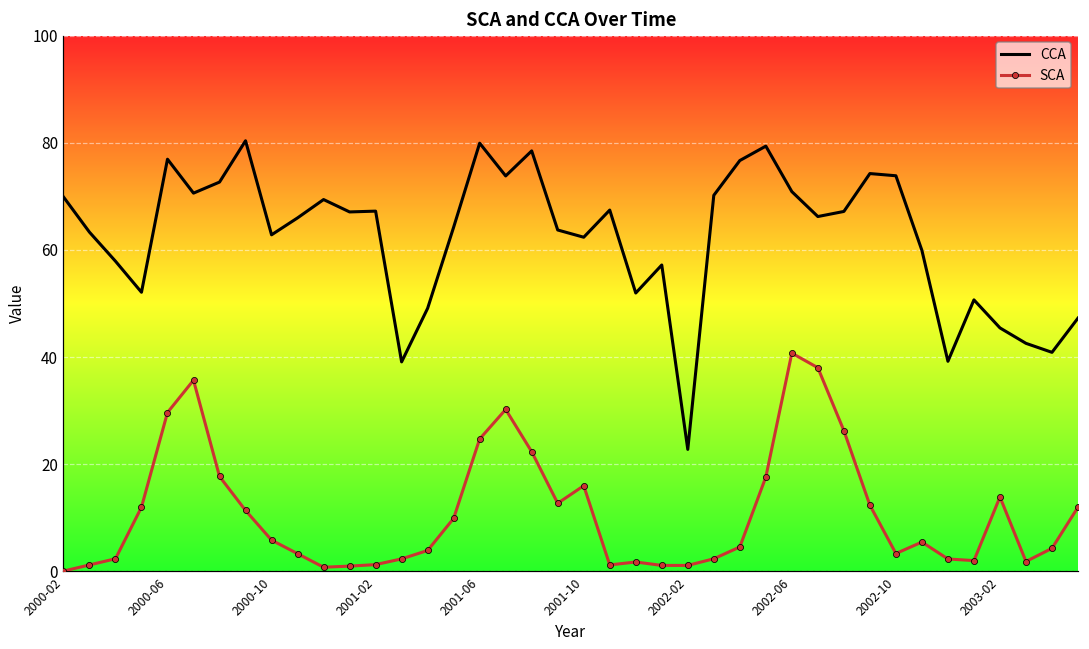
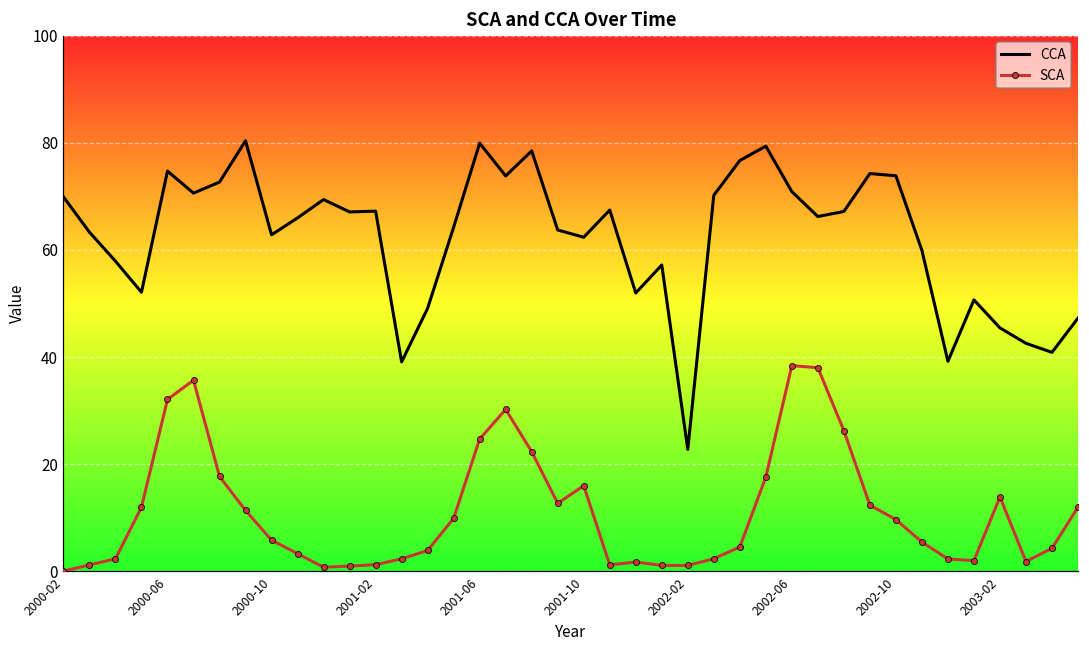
CCA, 2000-06: 77 -> 75
SCA, 2000-06: 30 -> 32
SCA, 2002-06: 41 -> 38
SCA, 2002-10: 3 -> 10
